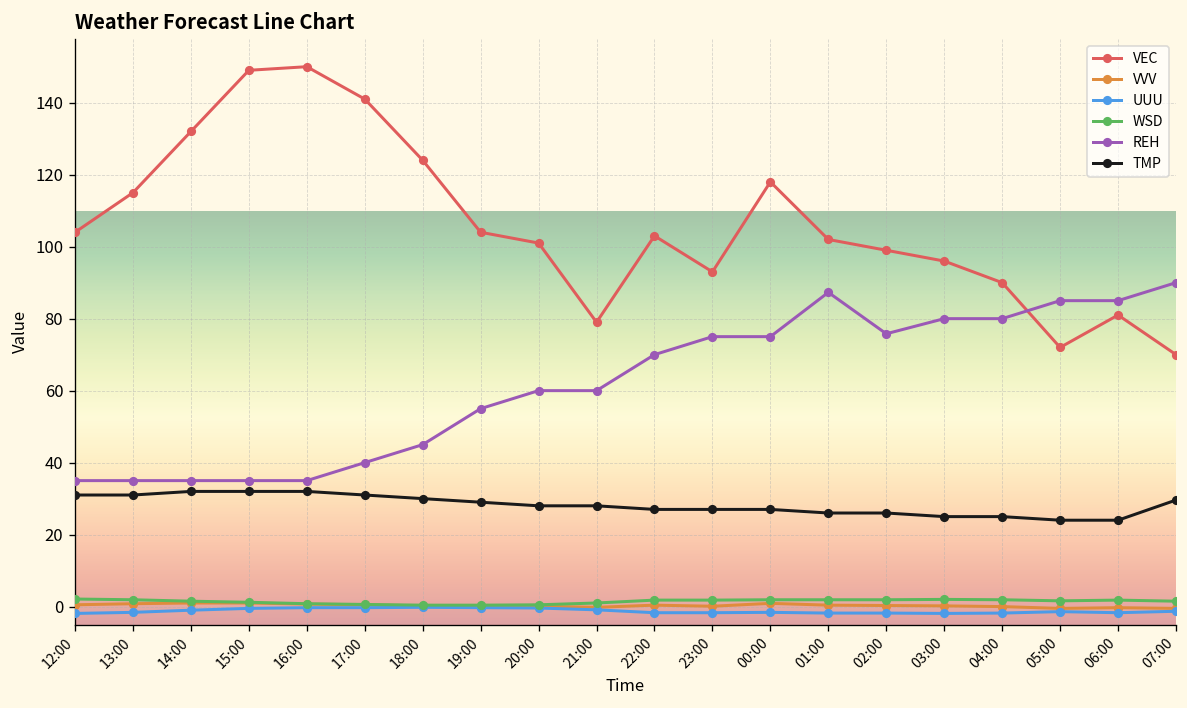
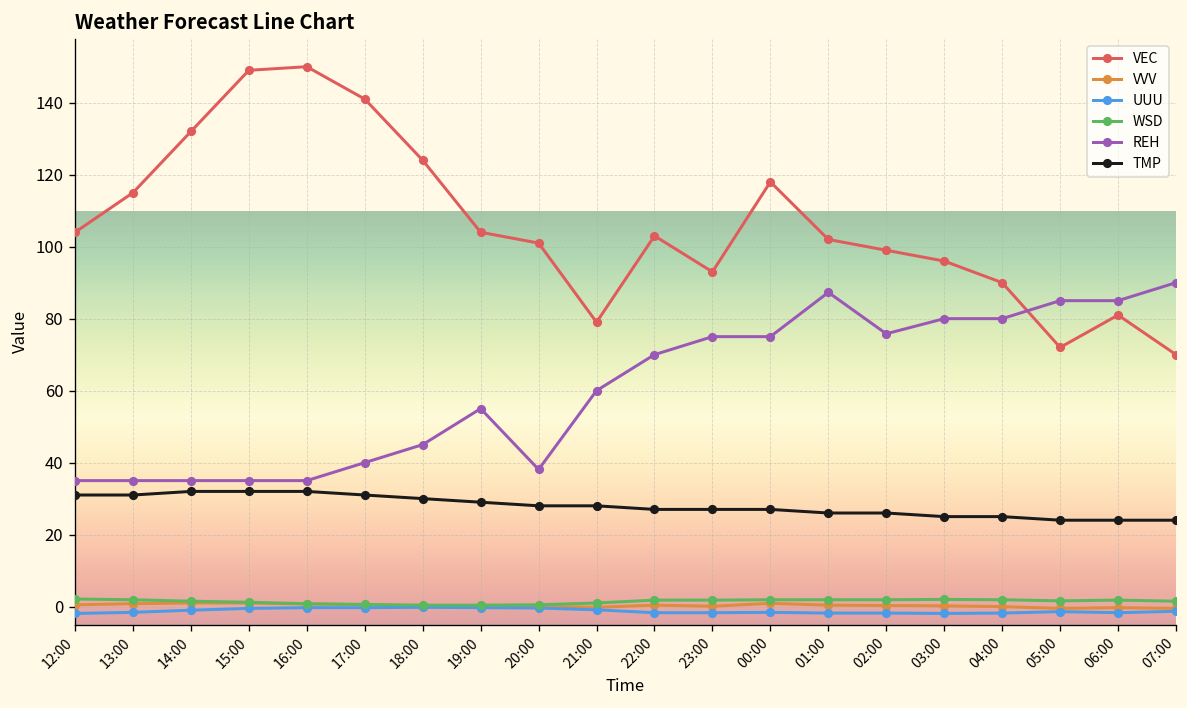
REH, 20:00: 60 -> 38
TMP, 07:00: 30 -> 24
